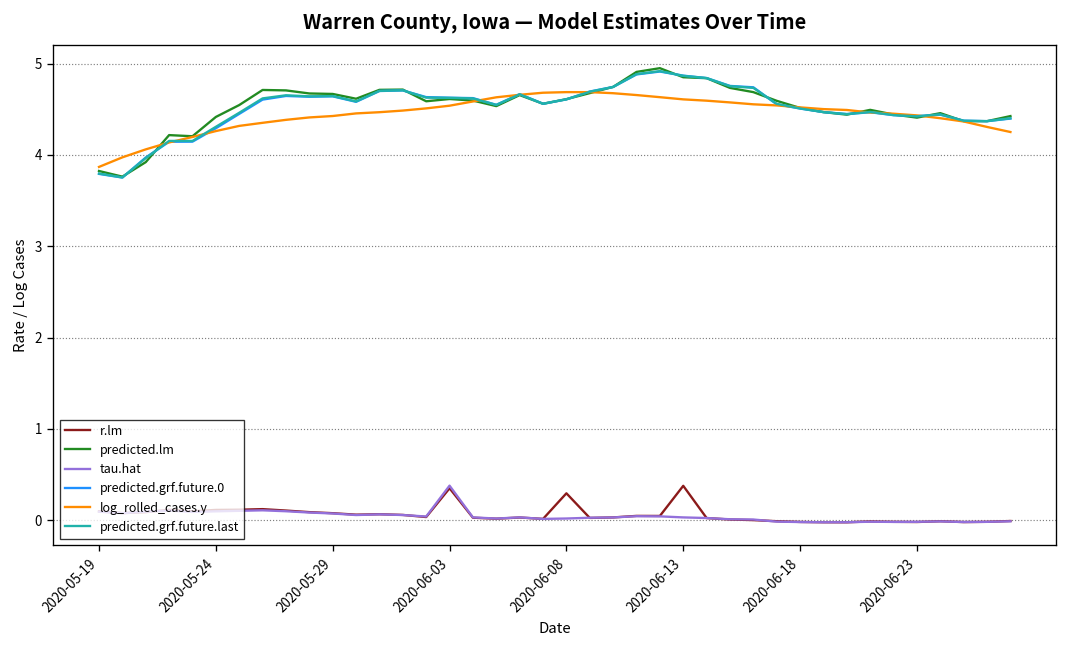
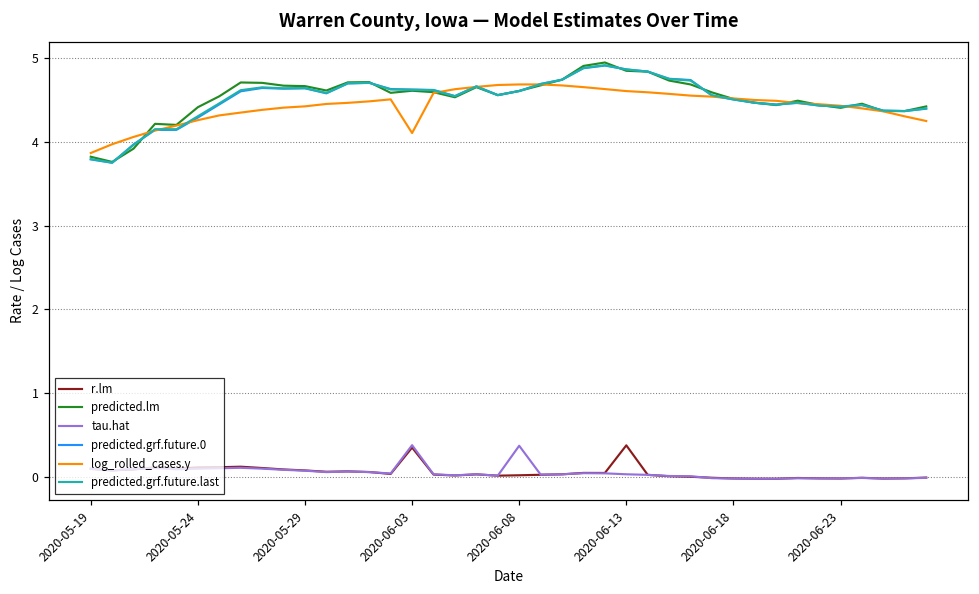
log_rolled_cases.y, 2020-06-03: 4.5 -> 4.1
r.lm, 2020-06-08: 0.3 -> 0.0
tau.hat, 2020-06-08: 0.0 -> 0.4
